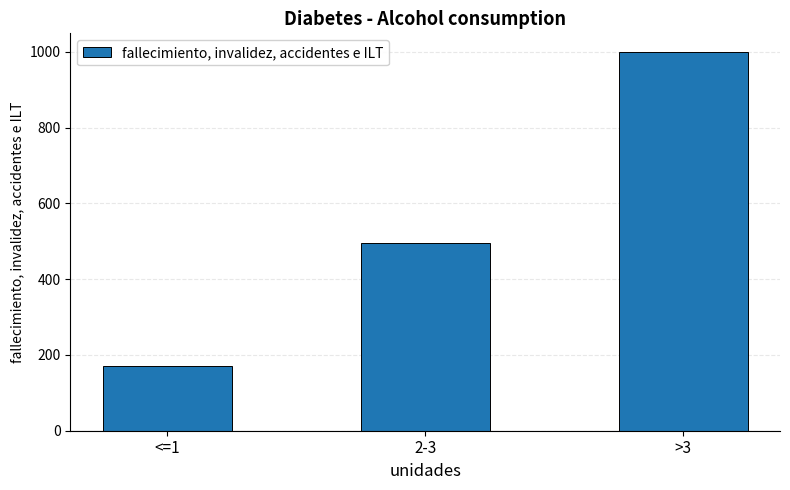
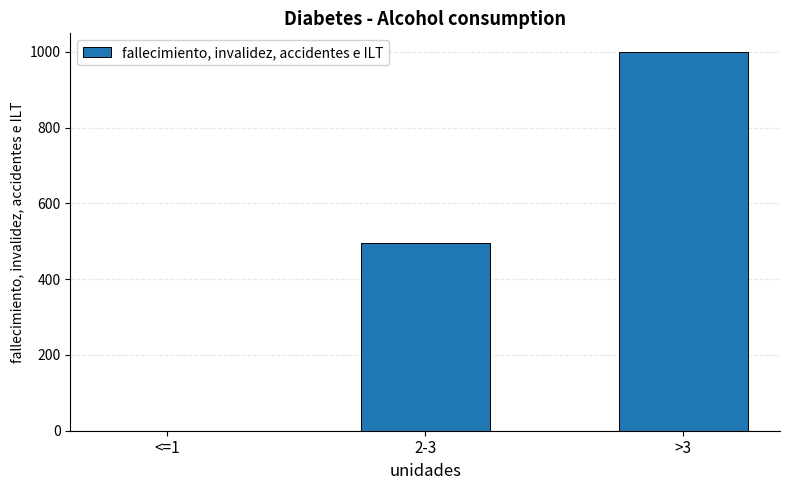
<=1: 170 -> 0
